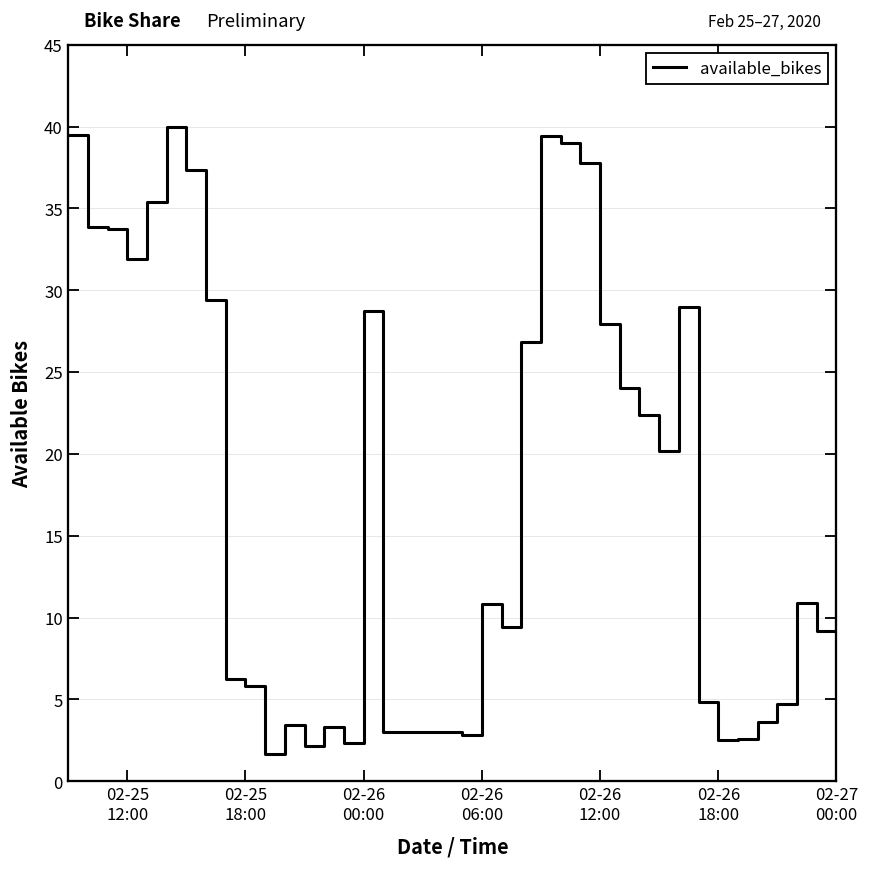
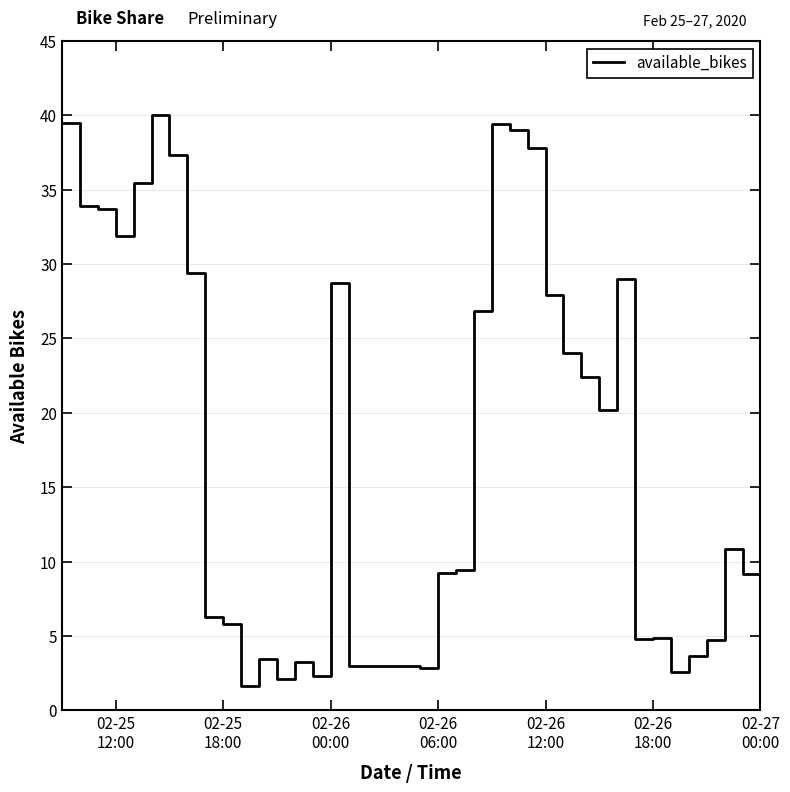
02-26 06:00: 10.8 -> 9.3
02-26 18:00: 2.5 -> 4.9
